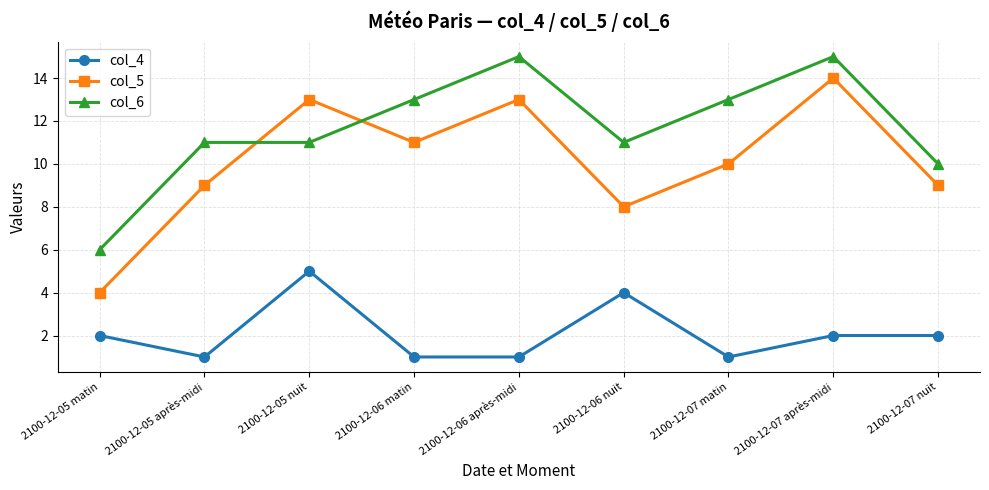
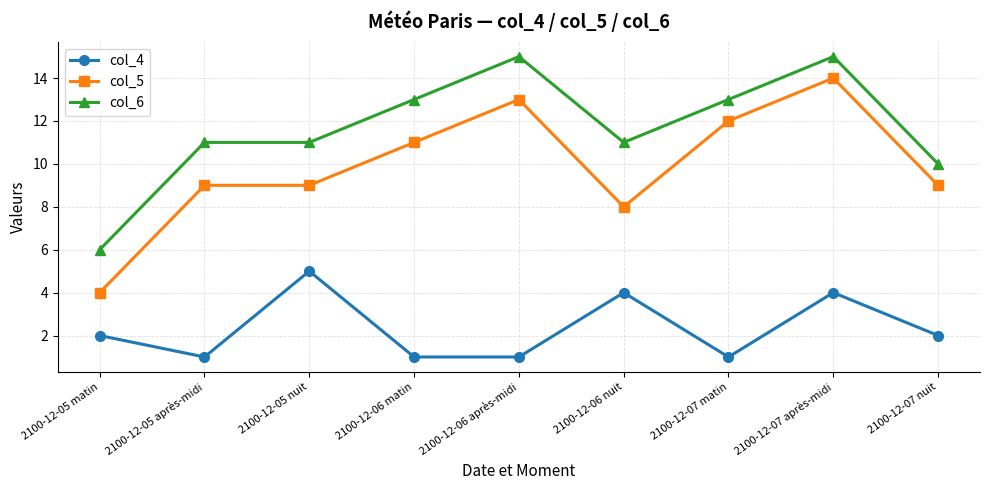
col_5, 2100-12-05 nuit: 13 -> 9
col_5, 2100-12-07 matin: 10 -> 12
col_4, 2100-12-07 après-midi: 2 -> 4
